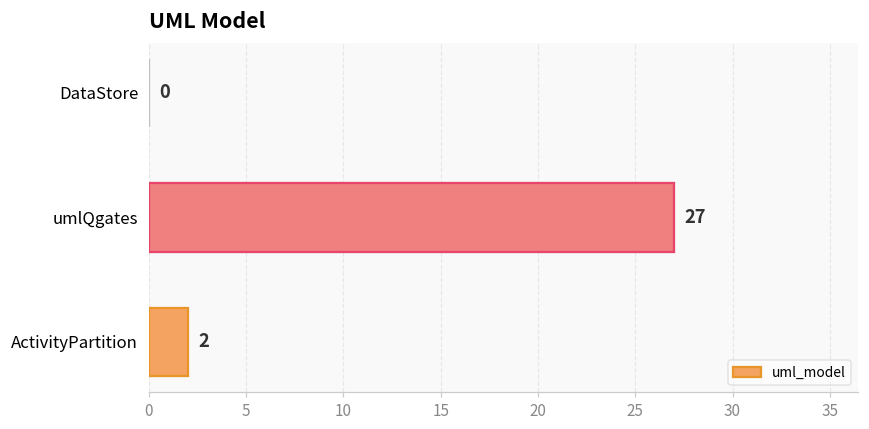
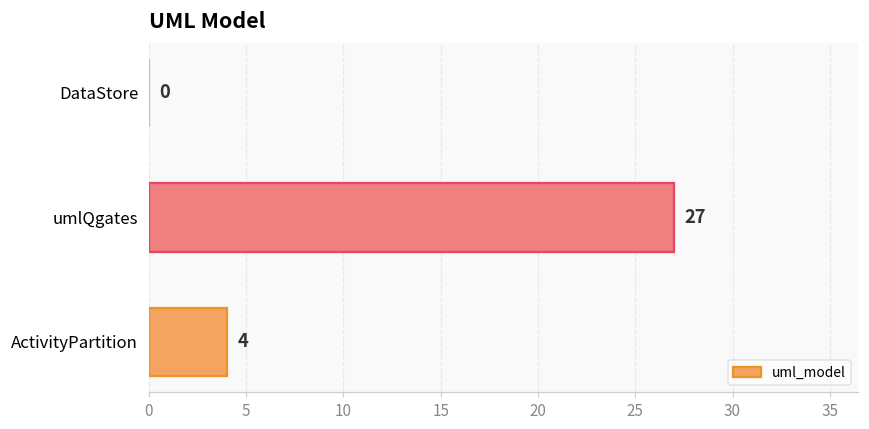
ActivityPartition: 2 -> 4
